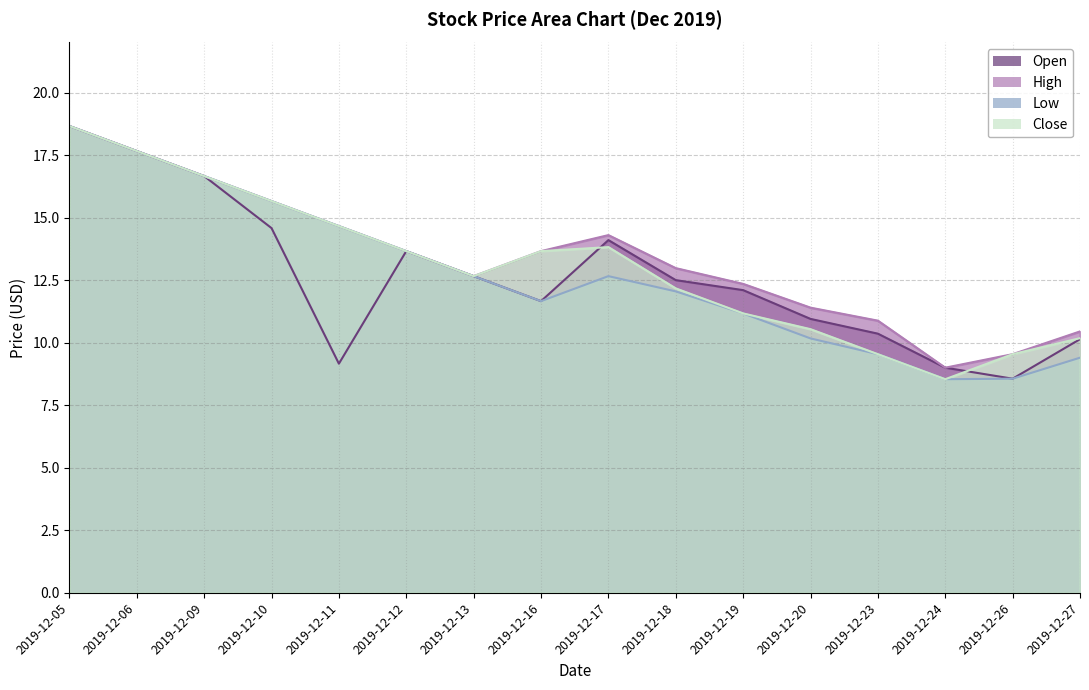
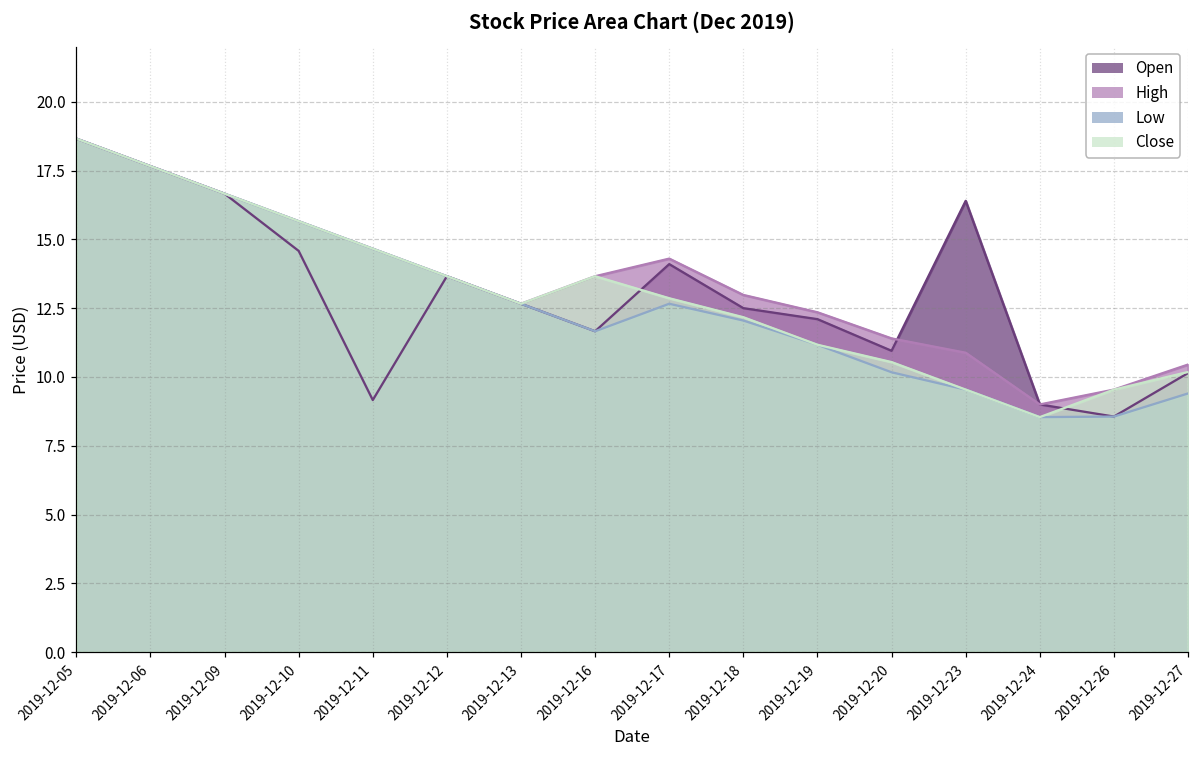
Close, 2019-12-17: 13.8 -> 12.9
Open, 2019-12-23: 10.4 -> 16.4
